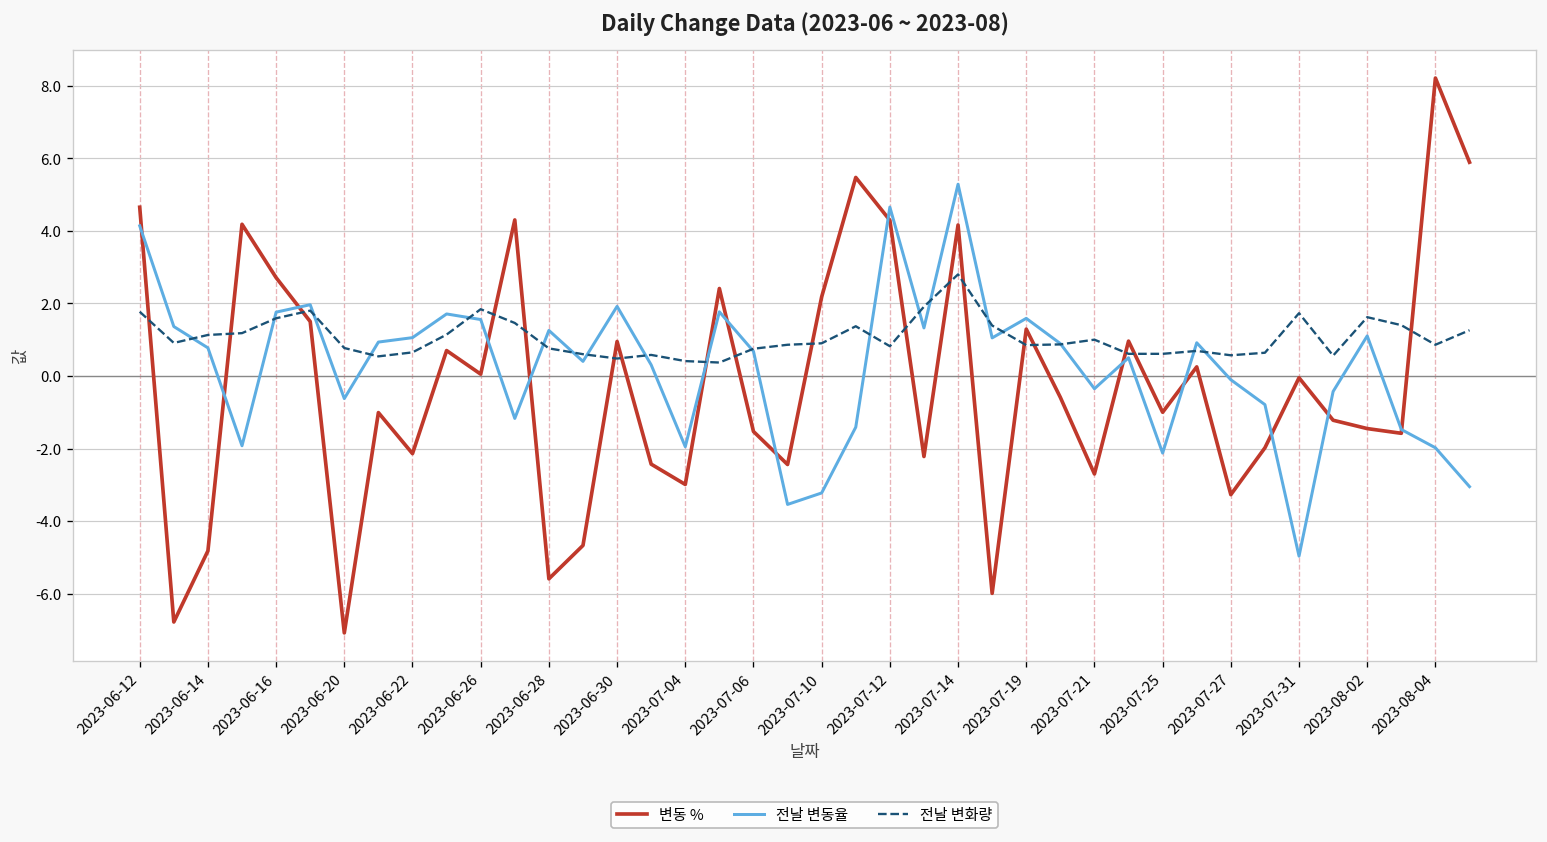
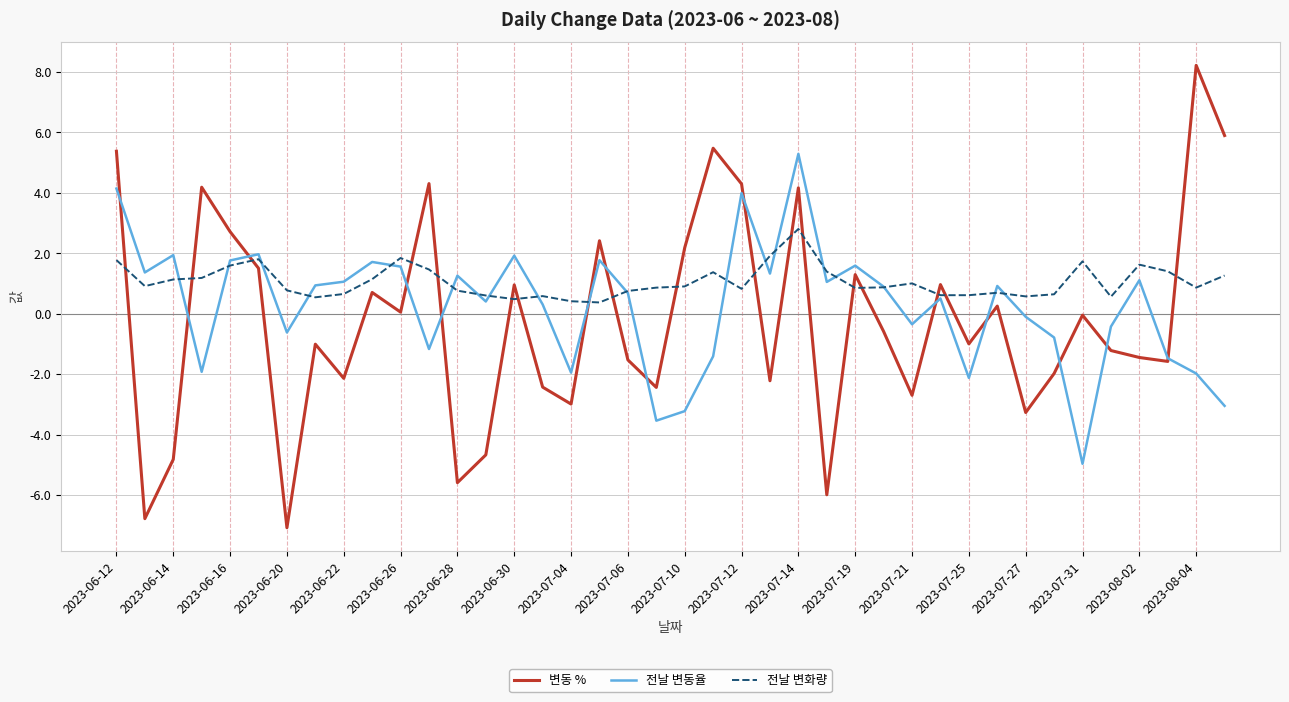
변동 %, 2023-06-12: 4.7 -> 5.4
전날 변동율, 2023-06-14: 0.8 -> 1.9
전날 변동율, 2023-07-12: 4.7 -> 4.0
